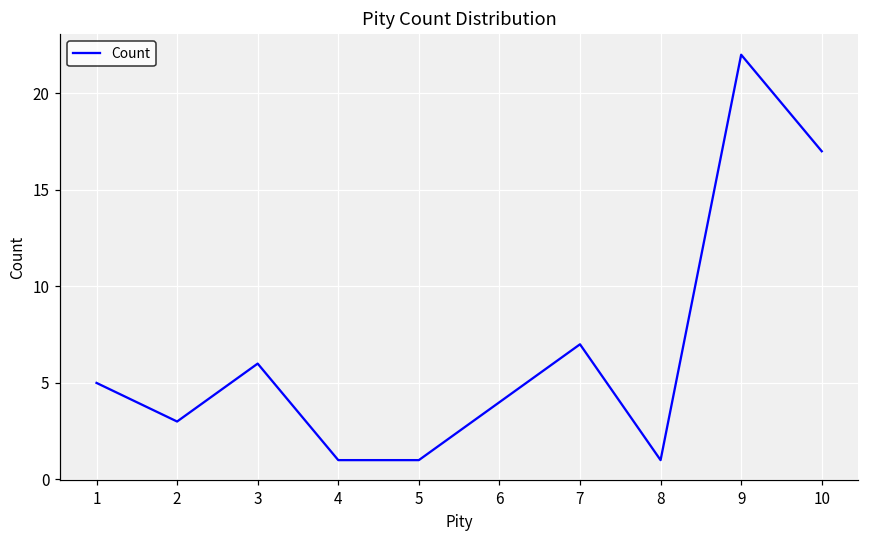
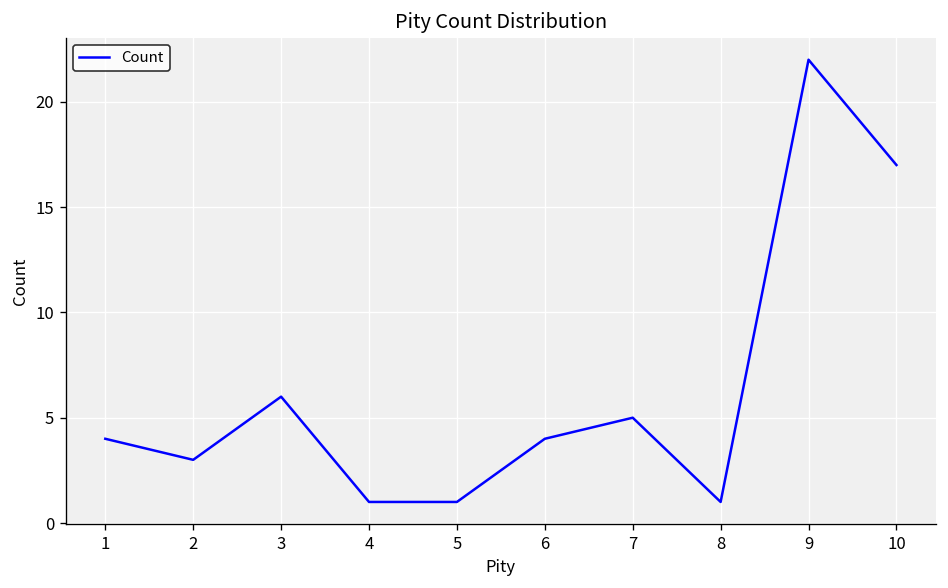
1: 5 -> 4
7: 7 -> 5
